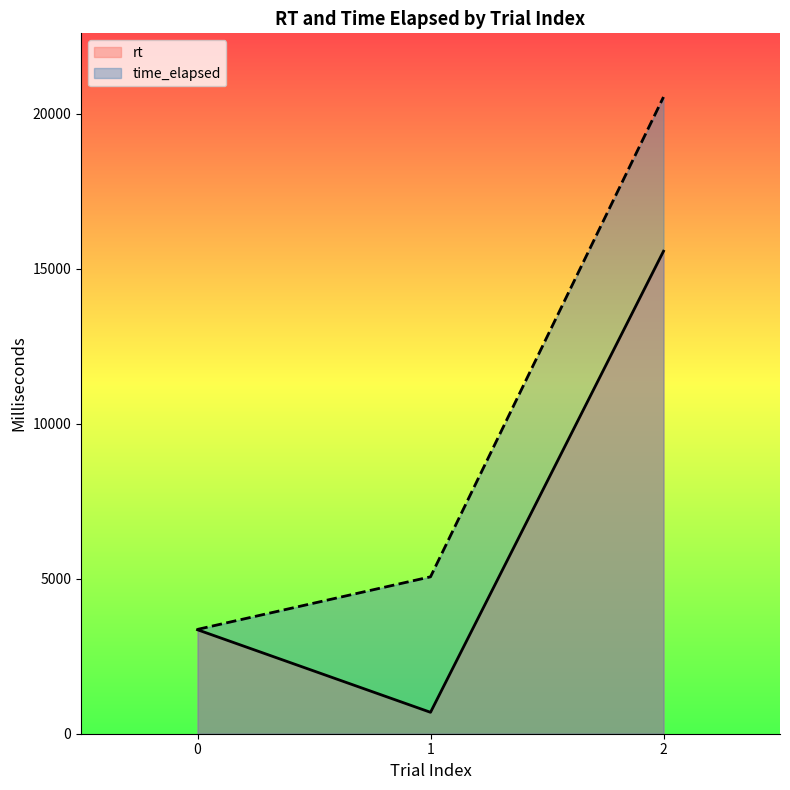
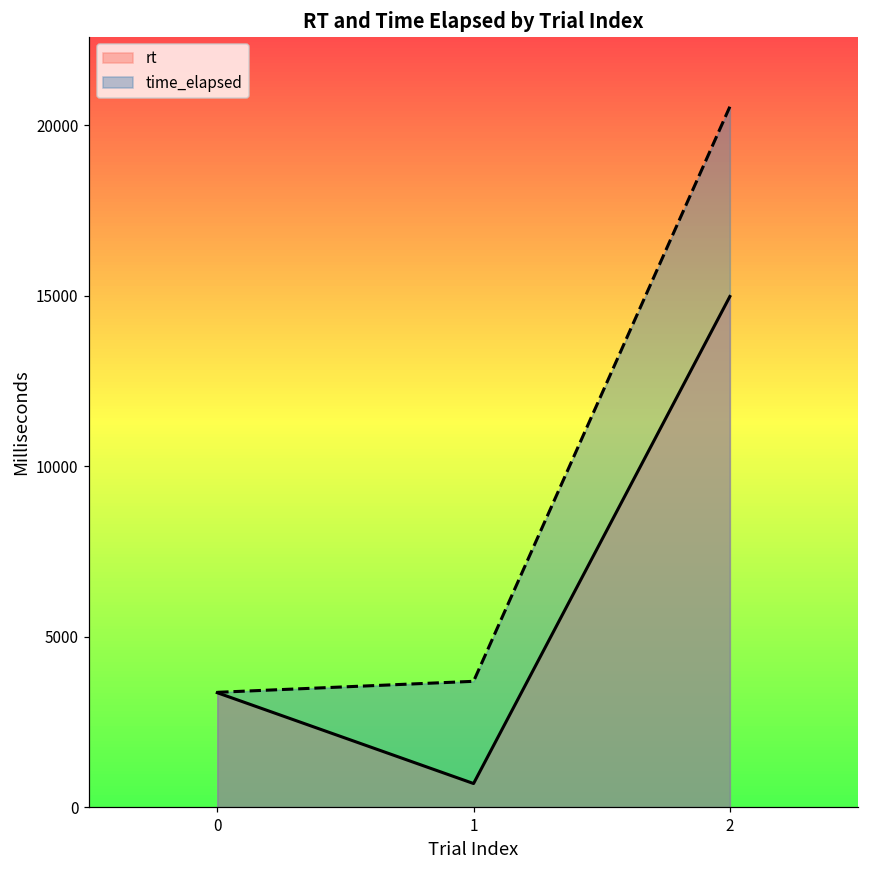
time_elapsed, 1: 5100 -> 3700
rt, 2: 15600 -> 15000
